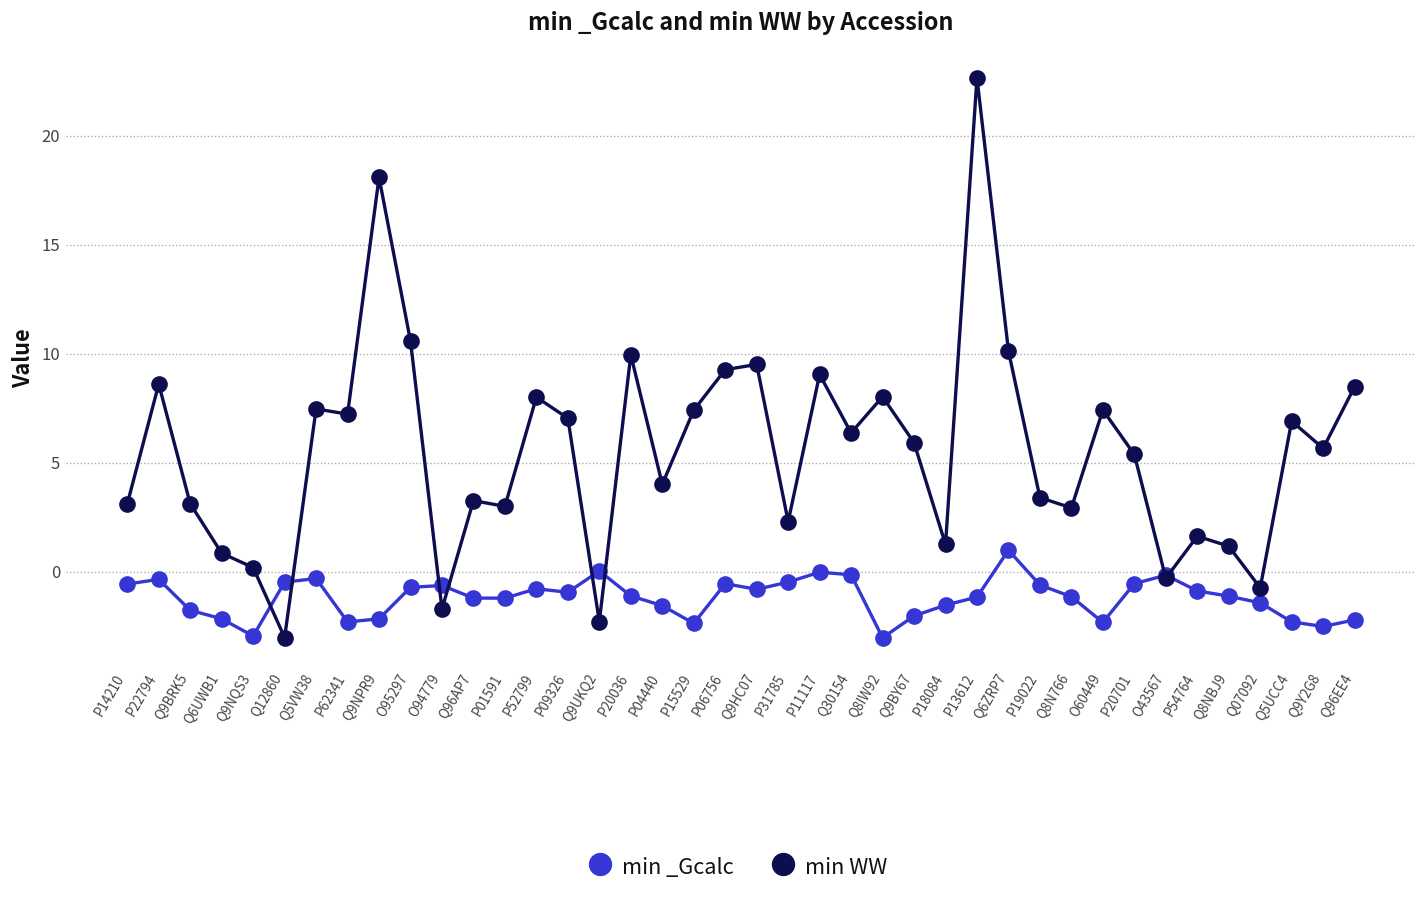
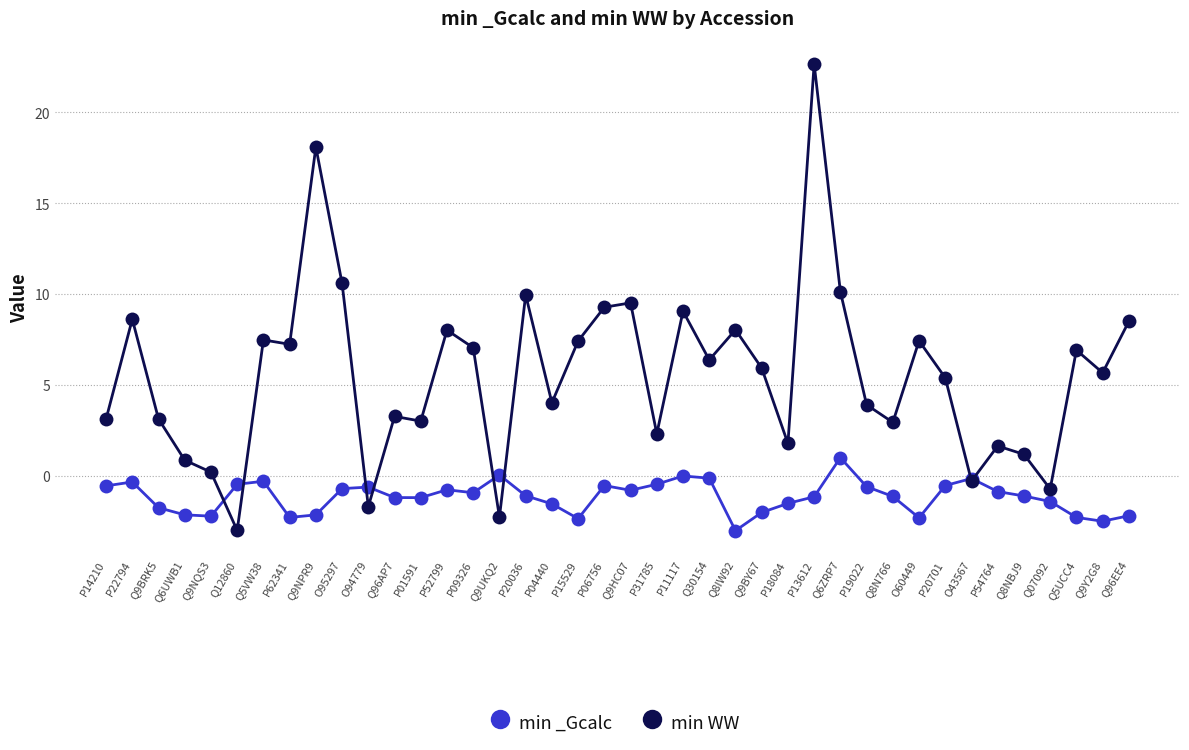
min _Gcalc, Q9NQS3: -3.0 -> -2.2
min WW, P18084: 1.3 -> 1.8
min WW, P19022: 3.4 -> 3.9
